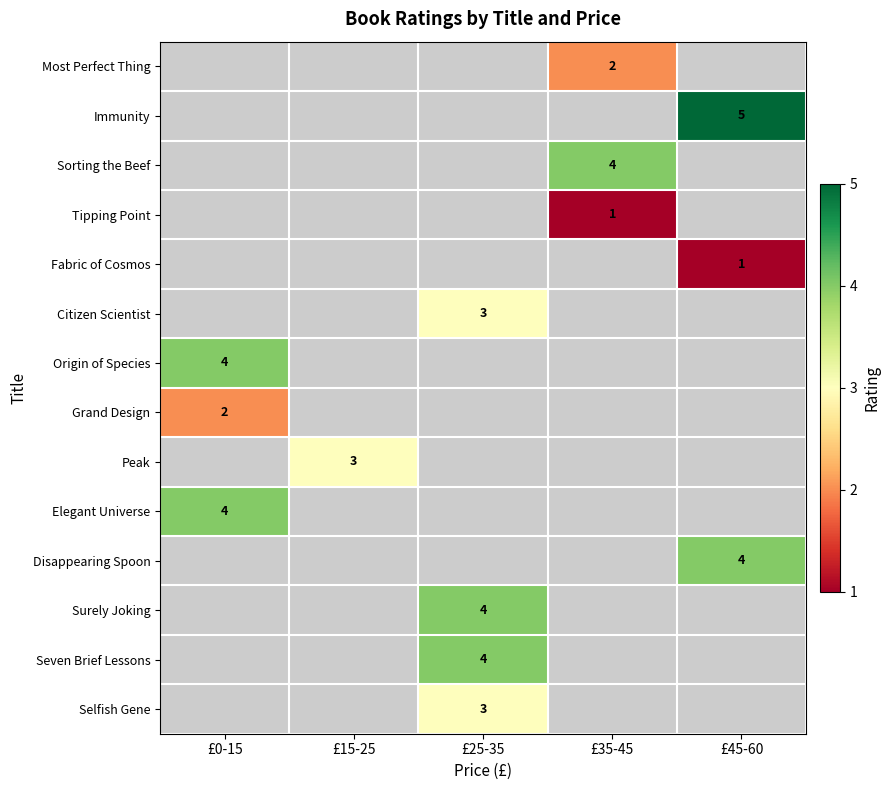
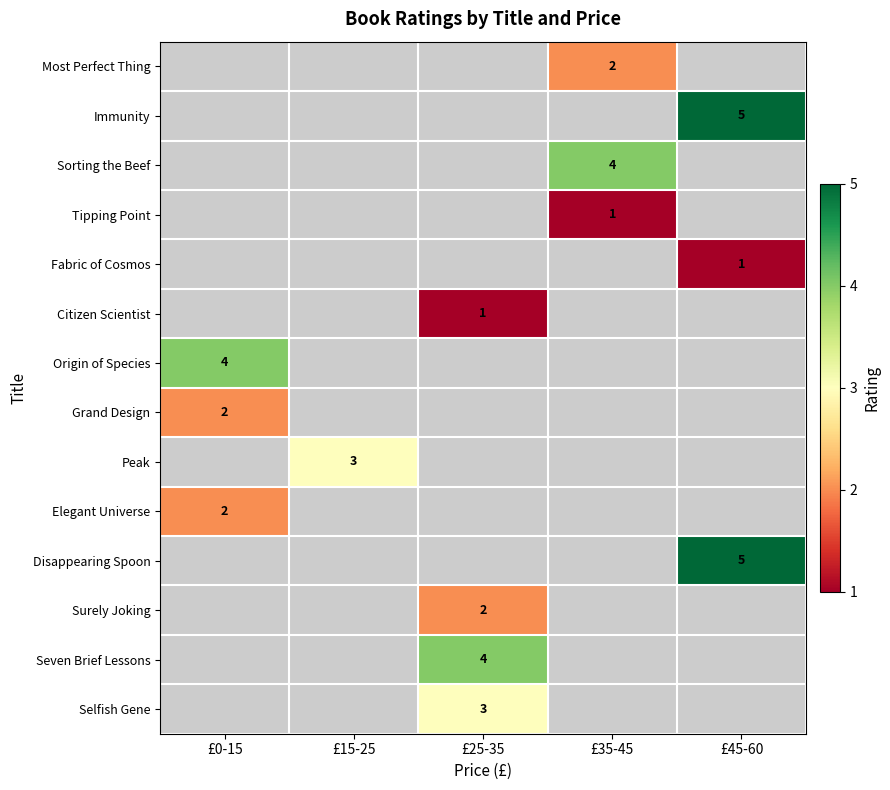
Citizen Scientist, £25-35: 3 -> 1
Elegant Universe, £0-15: 4 -> 2
Disappearing Spoon, £45-60: 4 -> 5
Surely Joking, £25-35: 4 -> 2
